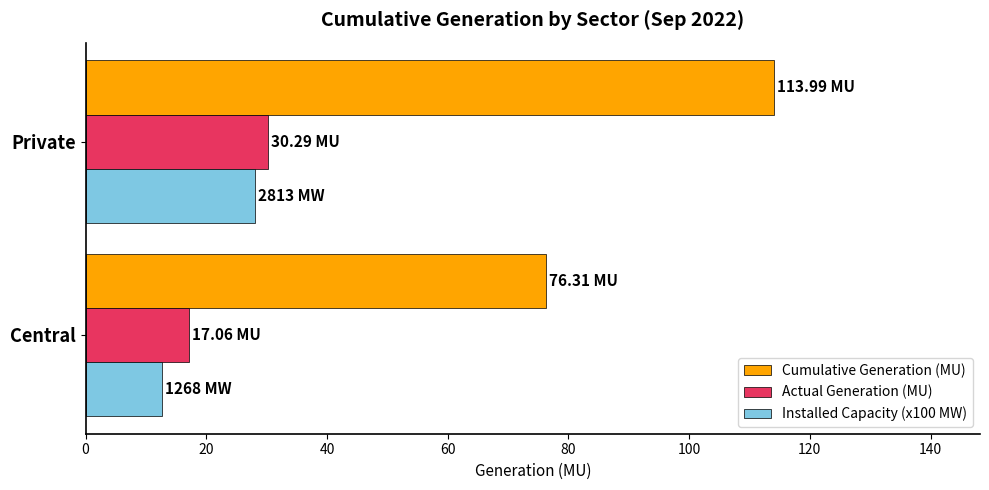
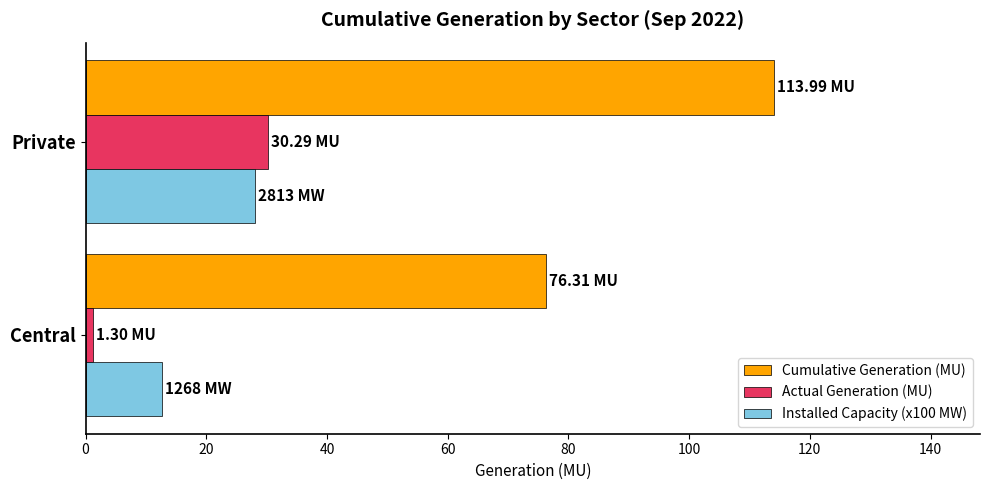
Actual Generation (MU), Central: 17.06 -> 1.30
